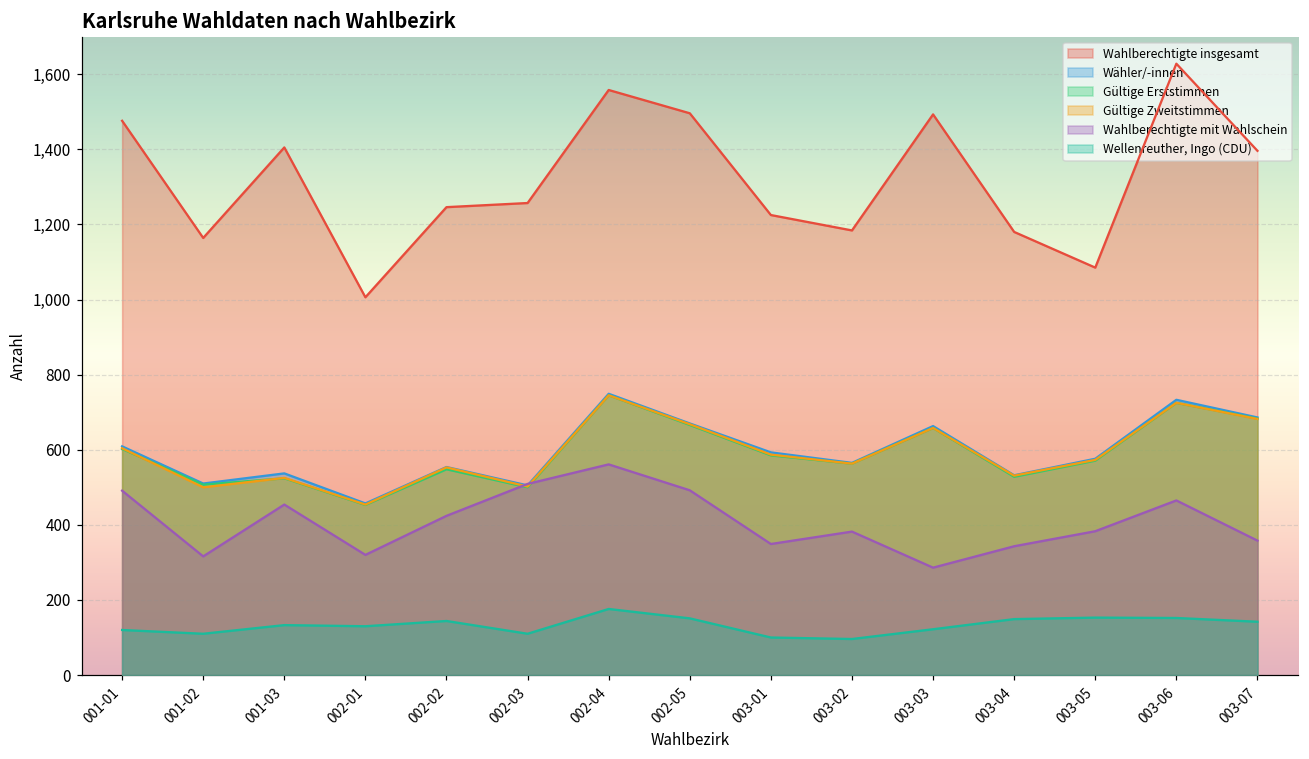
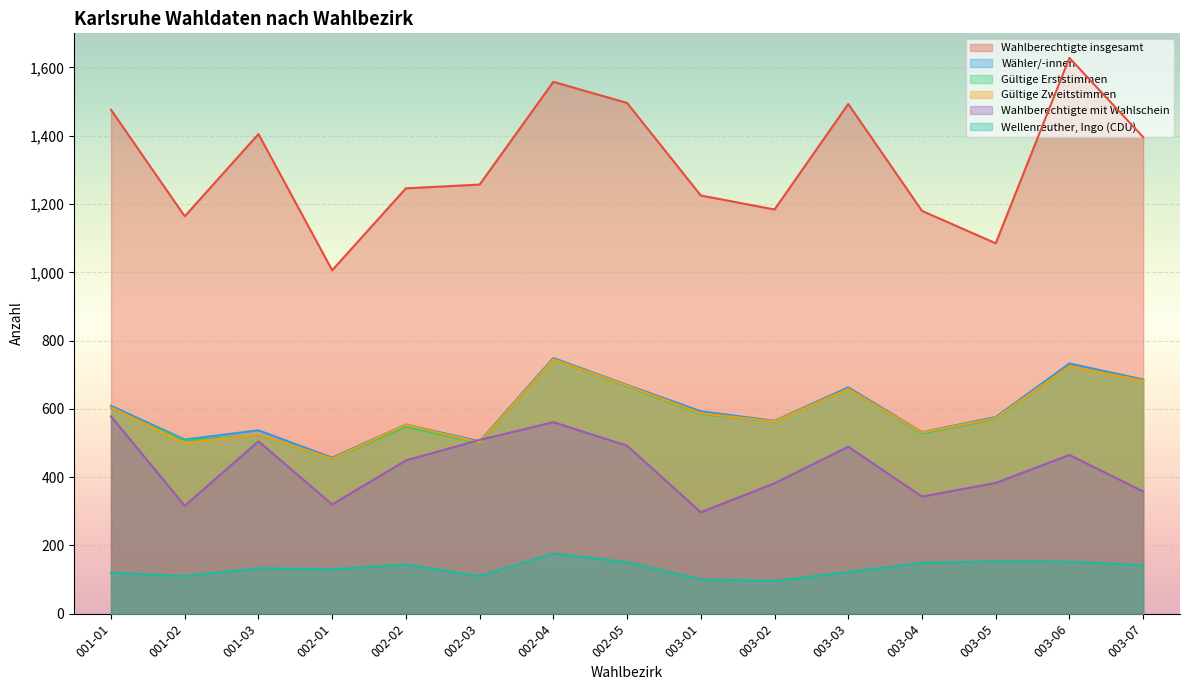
Wahlberechtigte mit Wahlschein, 001-01: 490 -> 580
Wahlberechtigte mit Wahlschein, 001-03: 450 -> 510
Wahlberechtigte mit Wahlschein, 002-02: 420 -> 450
Wahlberechtigte mit Wahlschein, 003-01: 350 -> 300
Wahlberechtigte mit Wahlschein, 003-03: 290 -> 490
